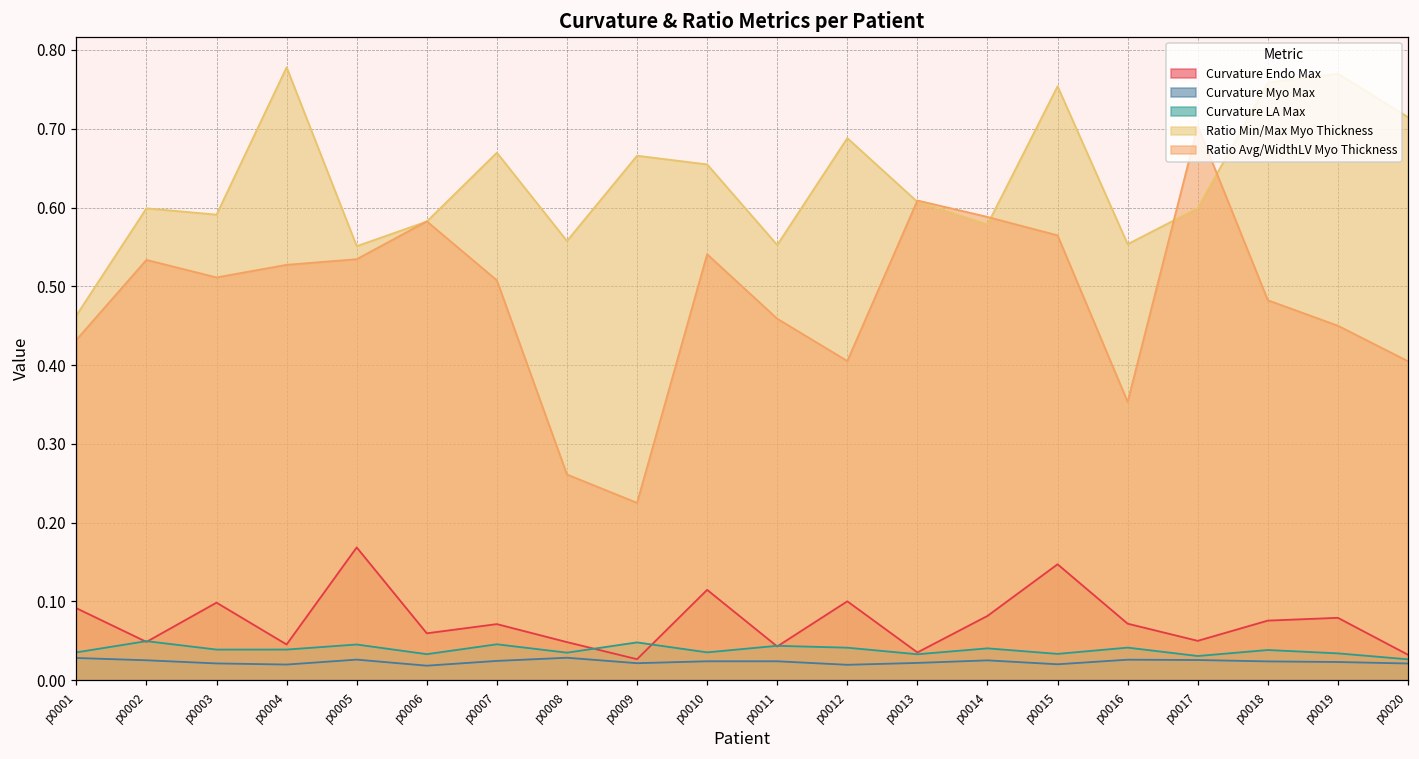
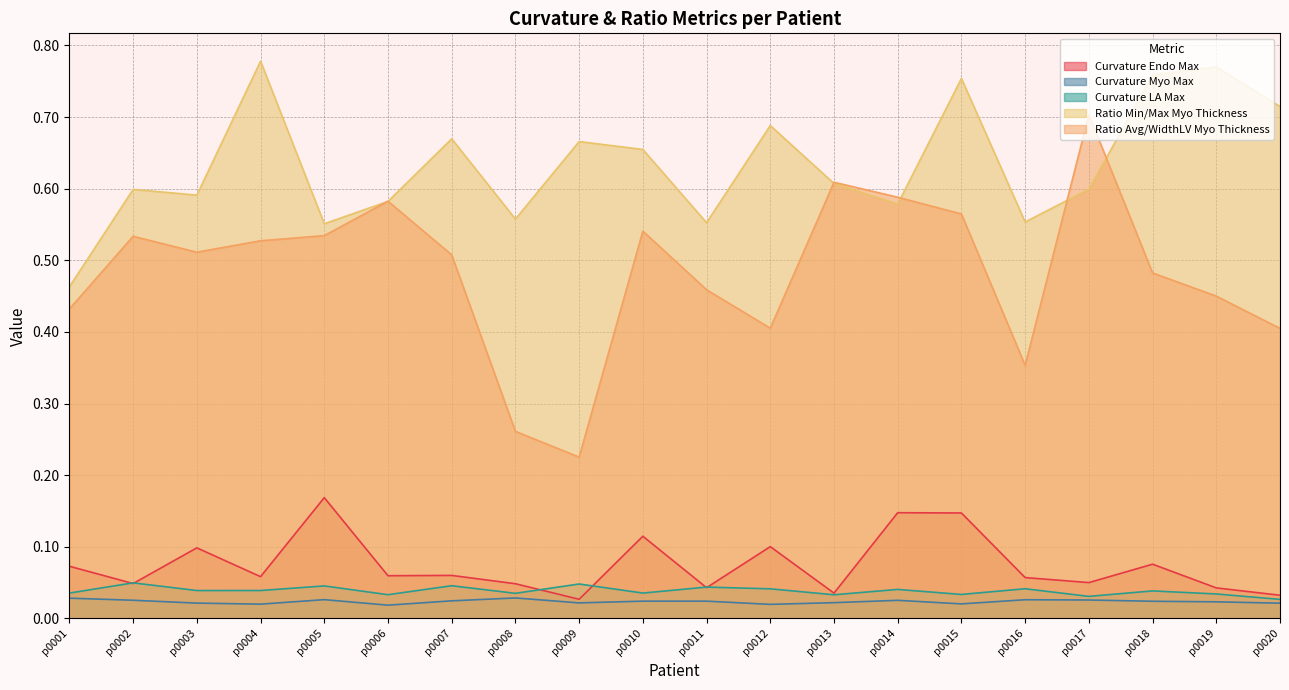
Curvature Endo Max, p0001: 0.09 -> 0.07
Curvature Endo Max, p0004: 0.05 -> 0.06
Curvature Endo Max, p0007: 0.07 -> 0.06
Curvature Endo Max, p0014: 0.08 -> 0.15
Curvature Endo Max, p0016: 0.07 -> 0.06
Curvature Endo Max, p0019: 0.08 -> 0.04
